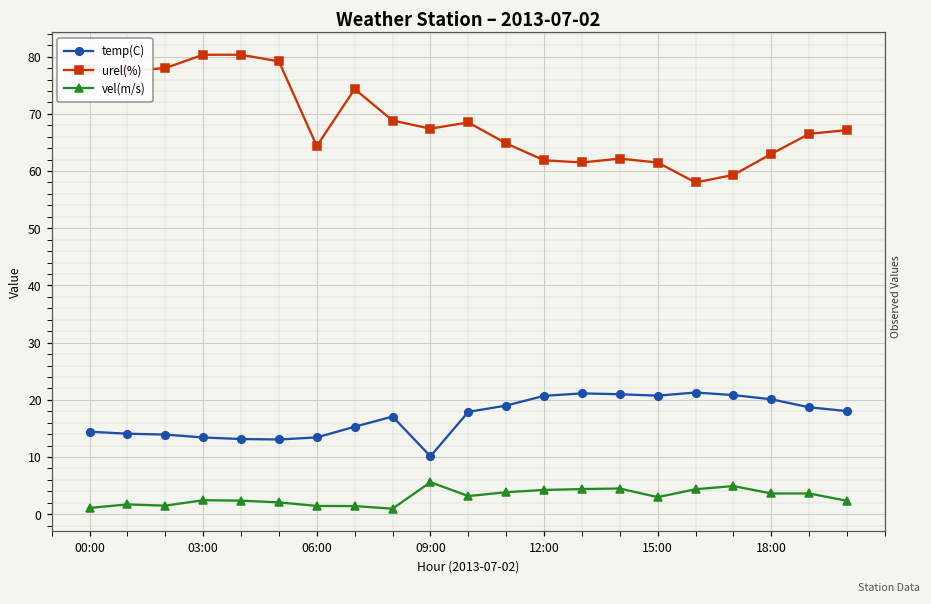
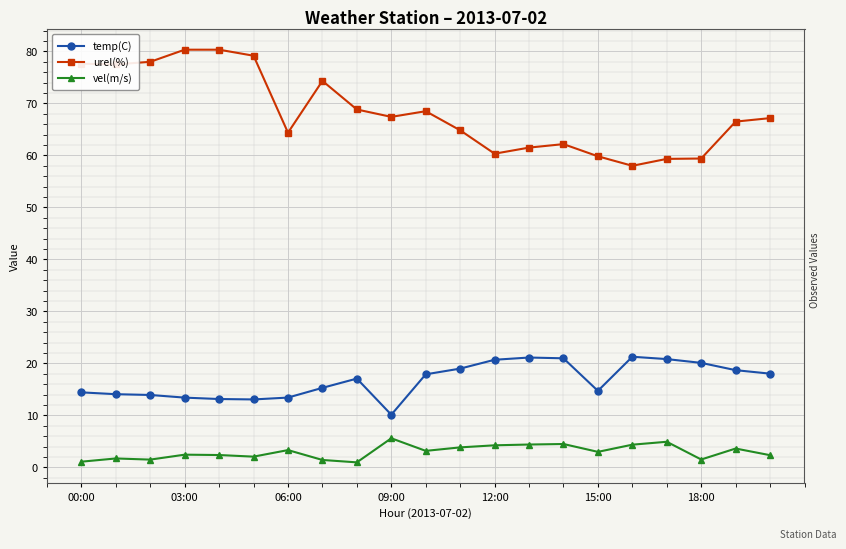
vel(m/s), 06:00: 1 -> 3
urel(%), 12:00: 62 -> 60
temp(C), 15:00: 21 -> 15
urel(%), 15:00: 61 -> 60
urel(%), 18:00: 63 -> 59
vel(m/s), 18:00: 4 -> 2
